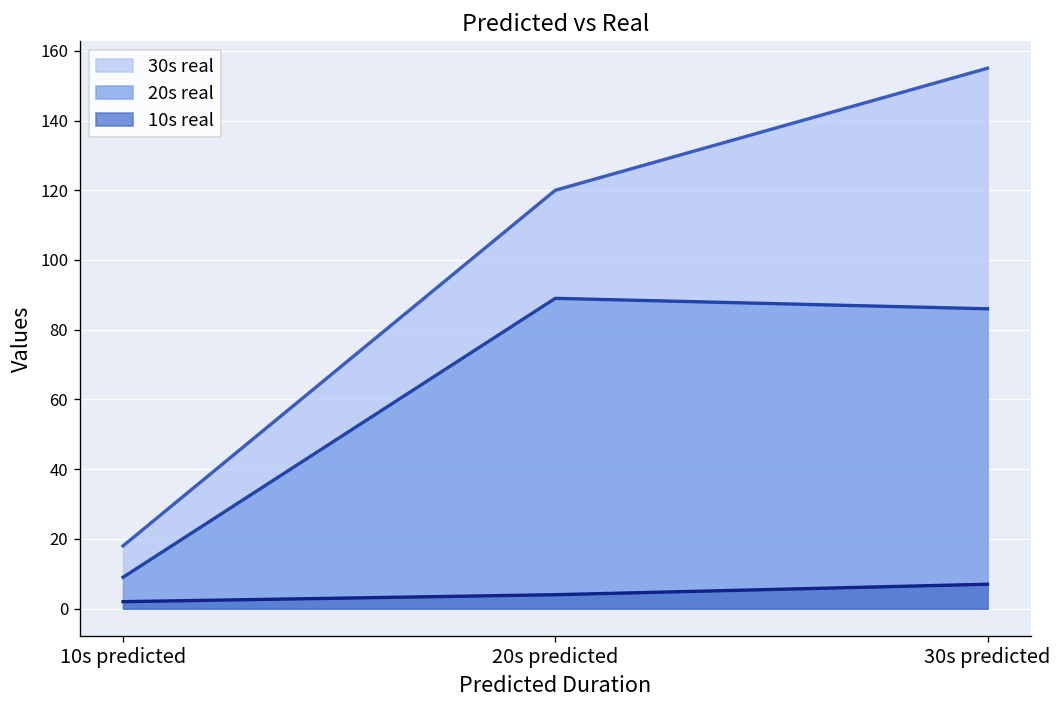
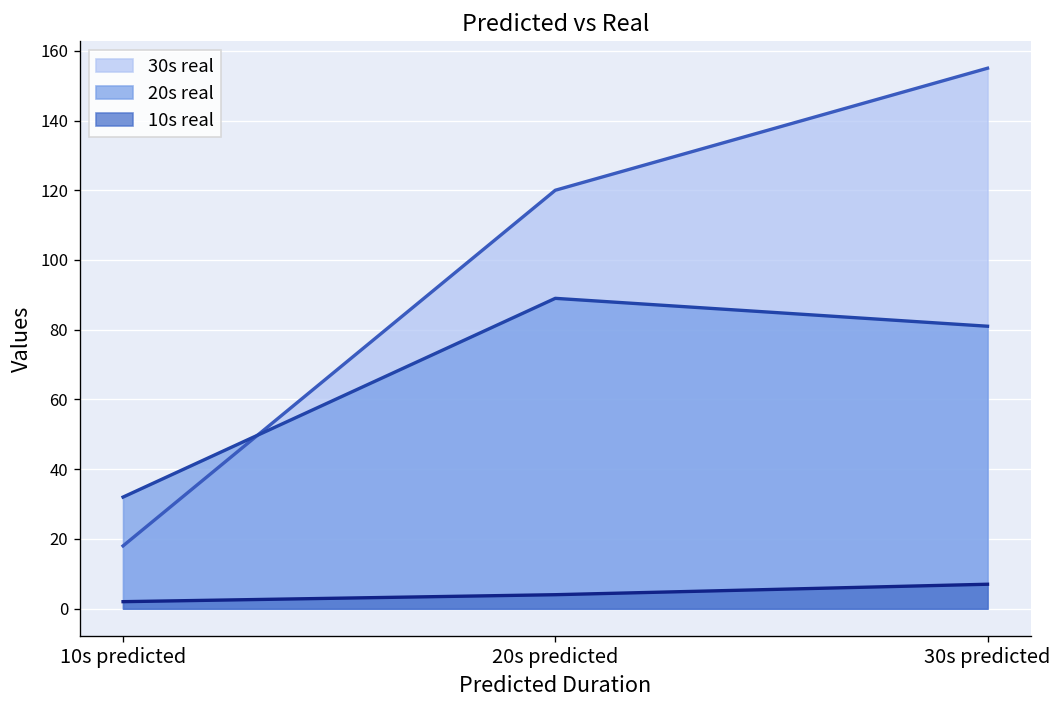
20s real, 10s predicted: 9 -> 32
20s real, 30s predicted: 86 -> 81
